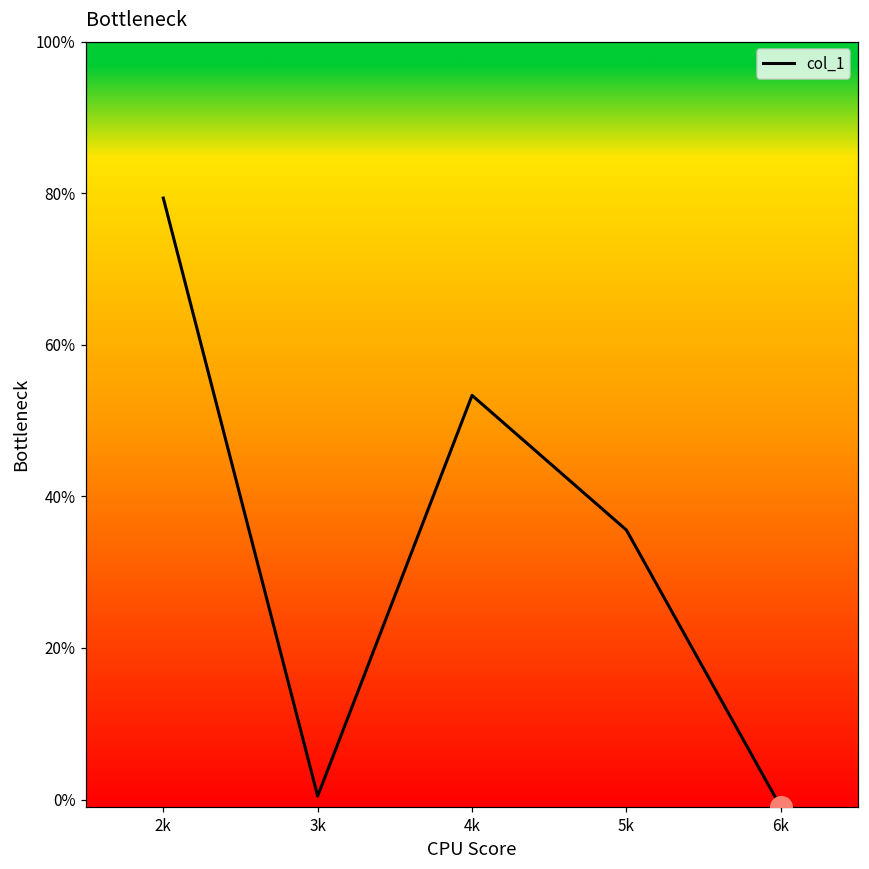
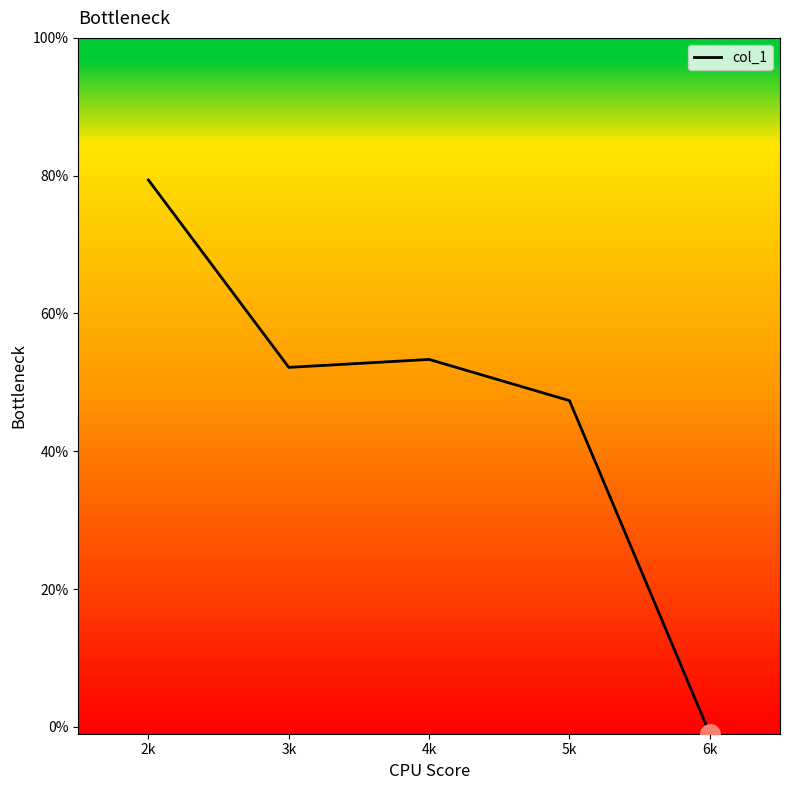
col_1, 3k: 0% -> 52%
col_1, 5k: 36% -> 47%
